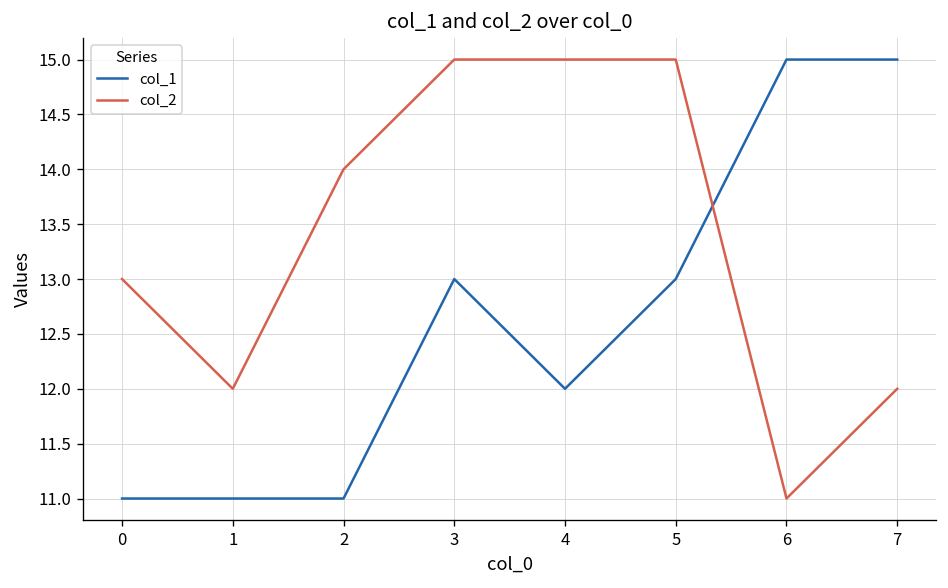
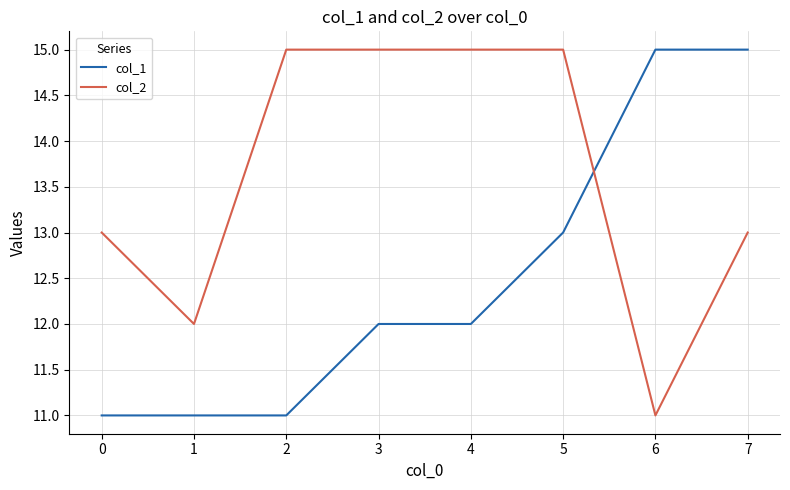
col_2, 2: 14 -> 15
col_1, 3: 13 -> 12
col_2, 7: 12 -> 13
